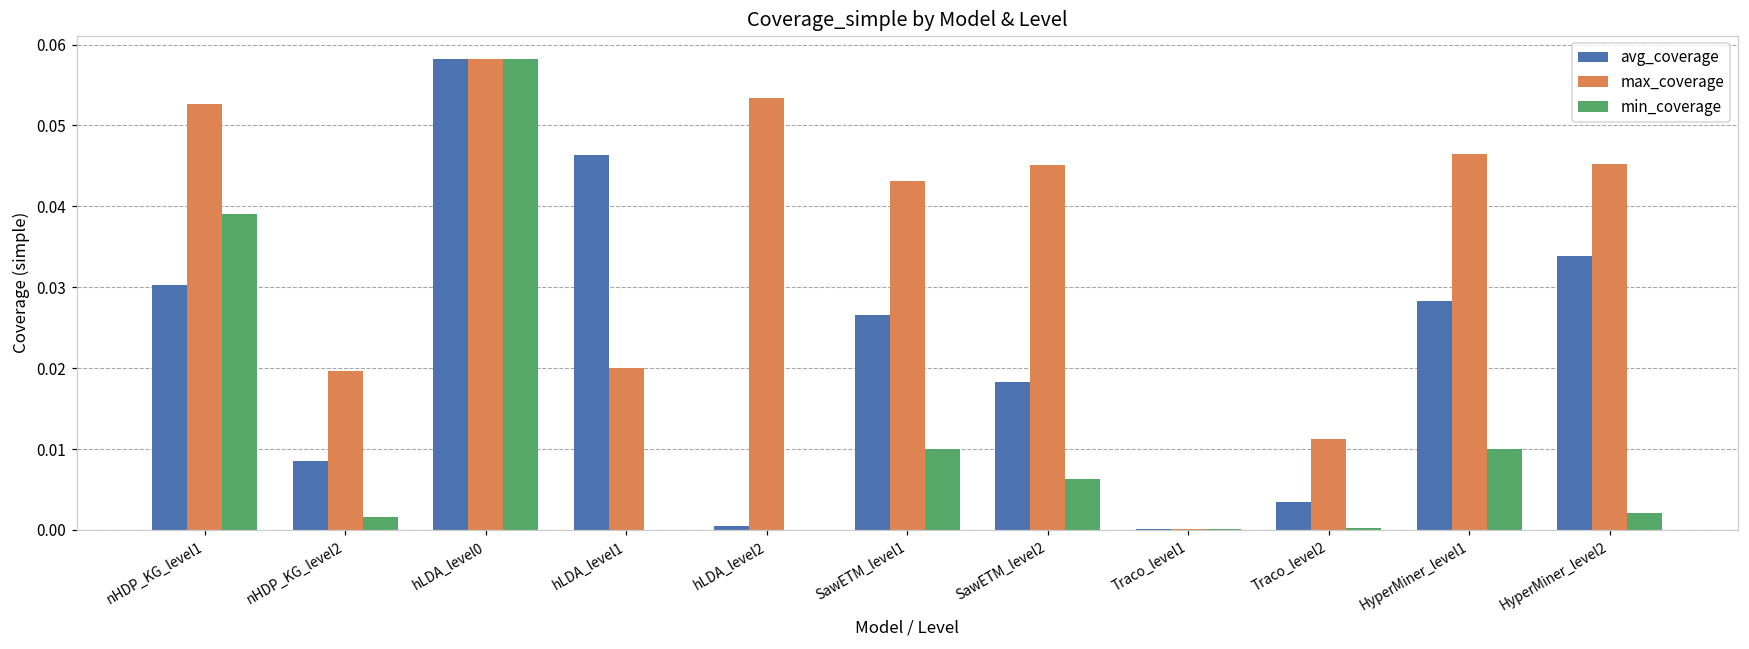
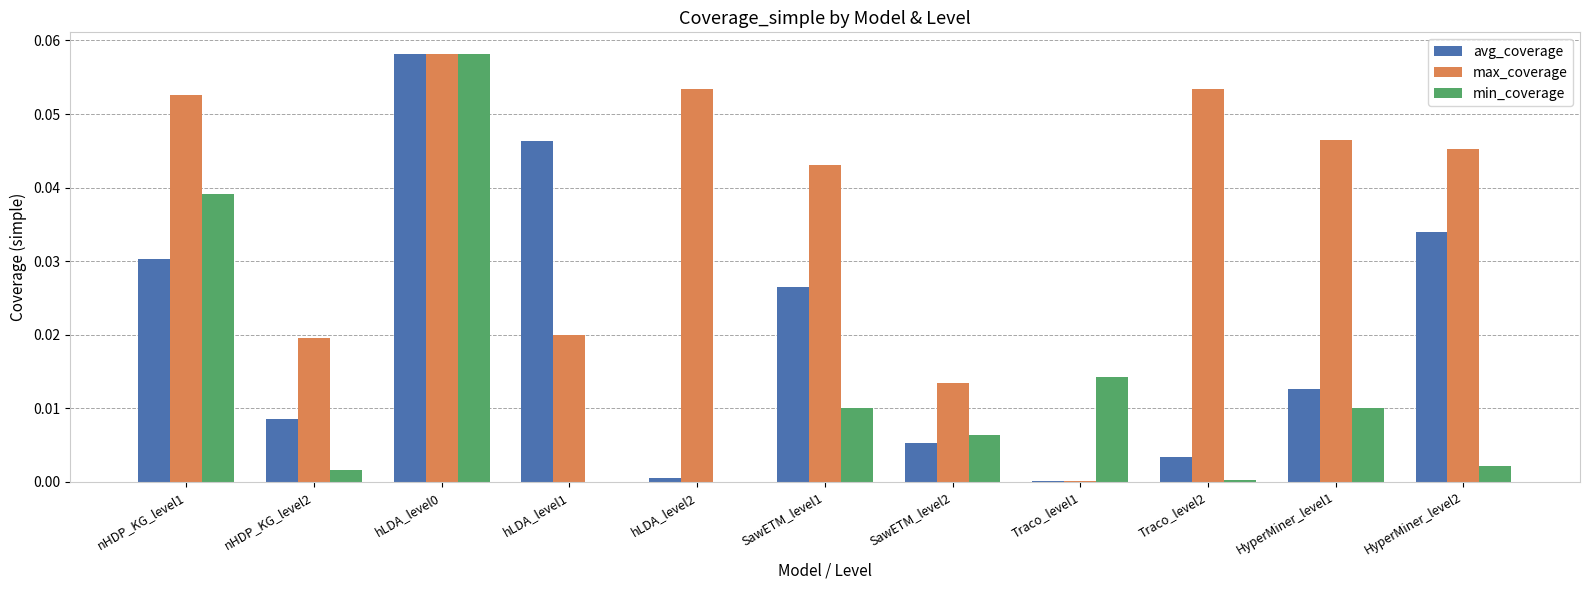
avg_coverage, SawETM_level2: 0.018 -> 0.005
max_coverage, SawETM_level2: 0.045 -> 0.013
min_coverage, Traco_level1: 0.000 -> 0.014
max_coverage, Traco_level2: 0.011 -> 0.053
avg_coverage, HyperMiner_level1: 0.028 -> 0.013
